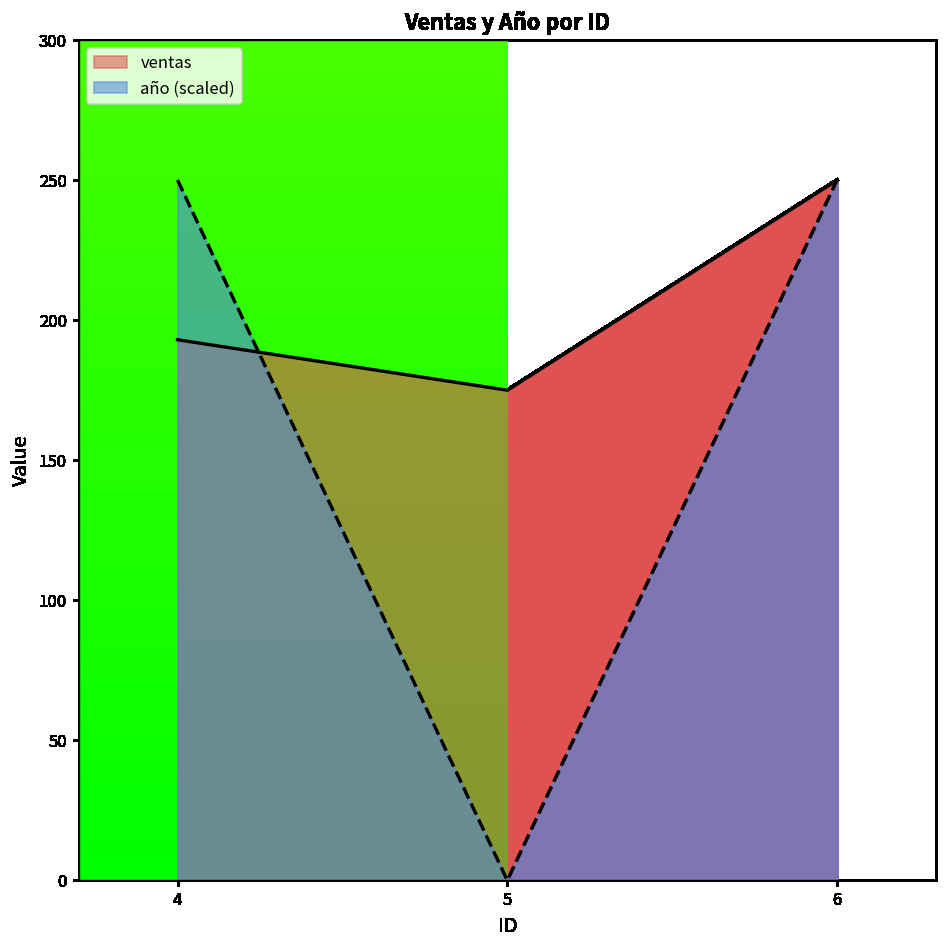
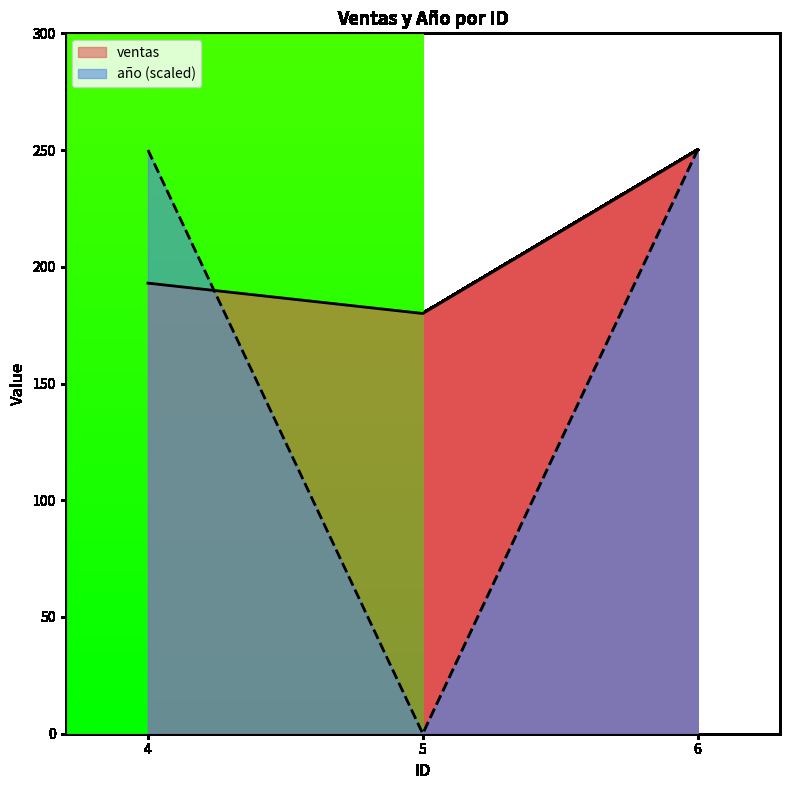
ventas, 5: 175 -> 180
